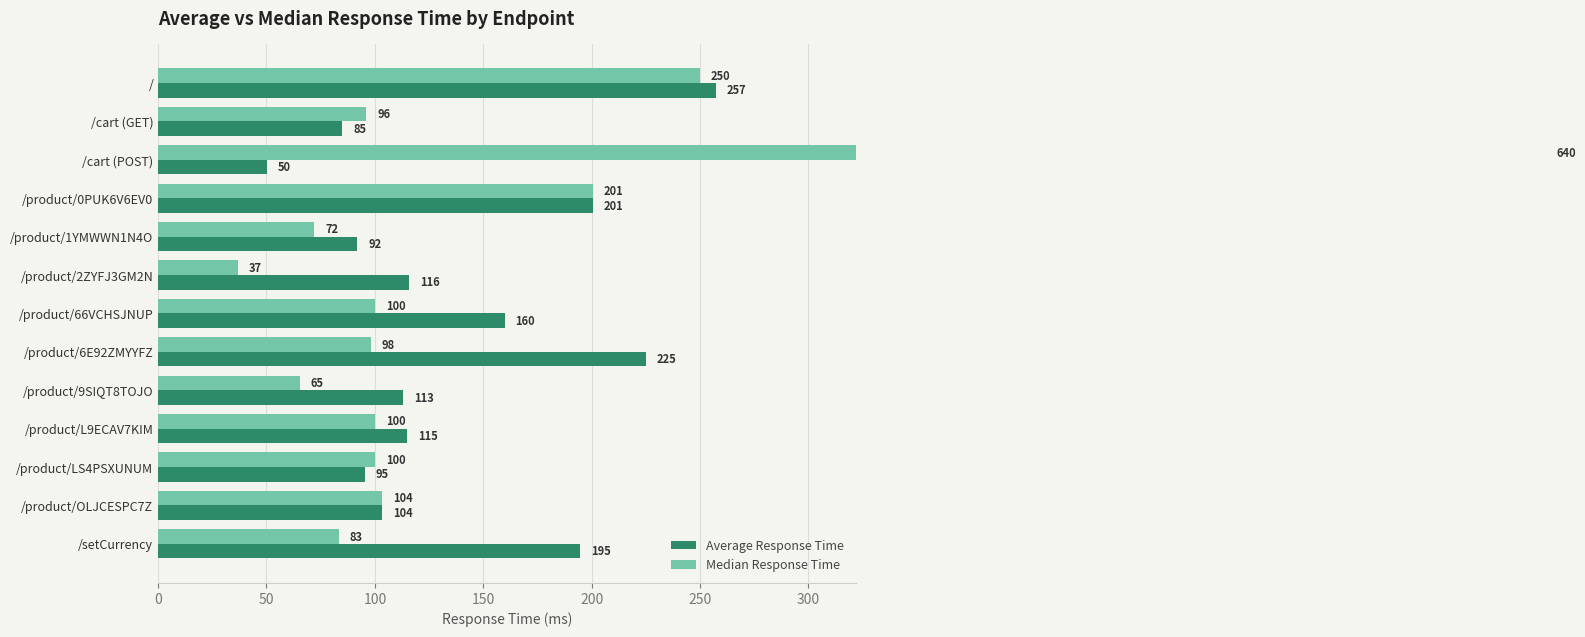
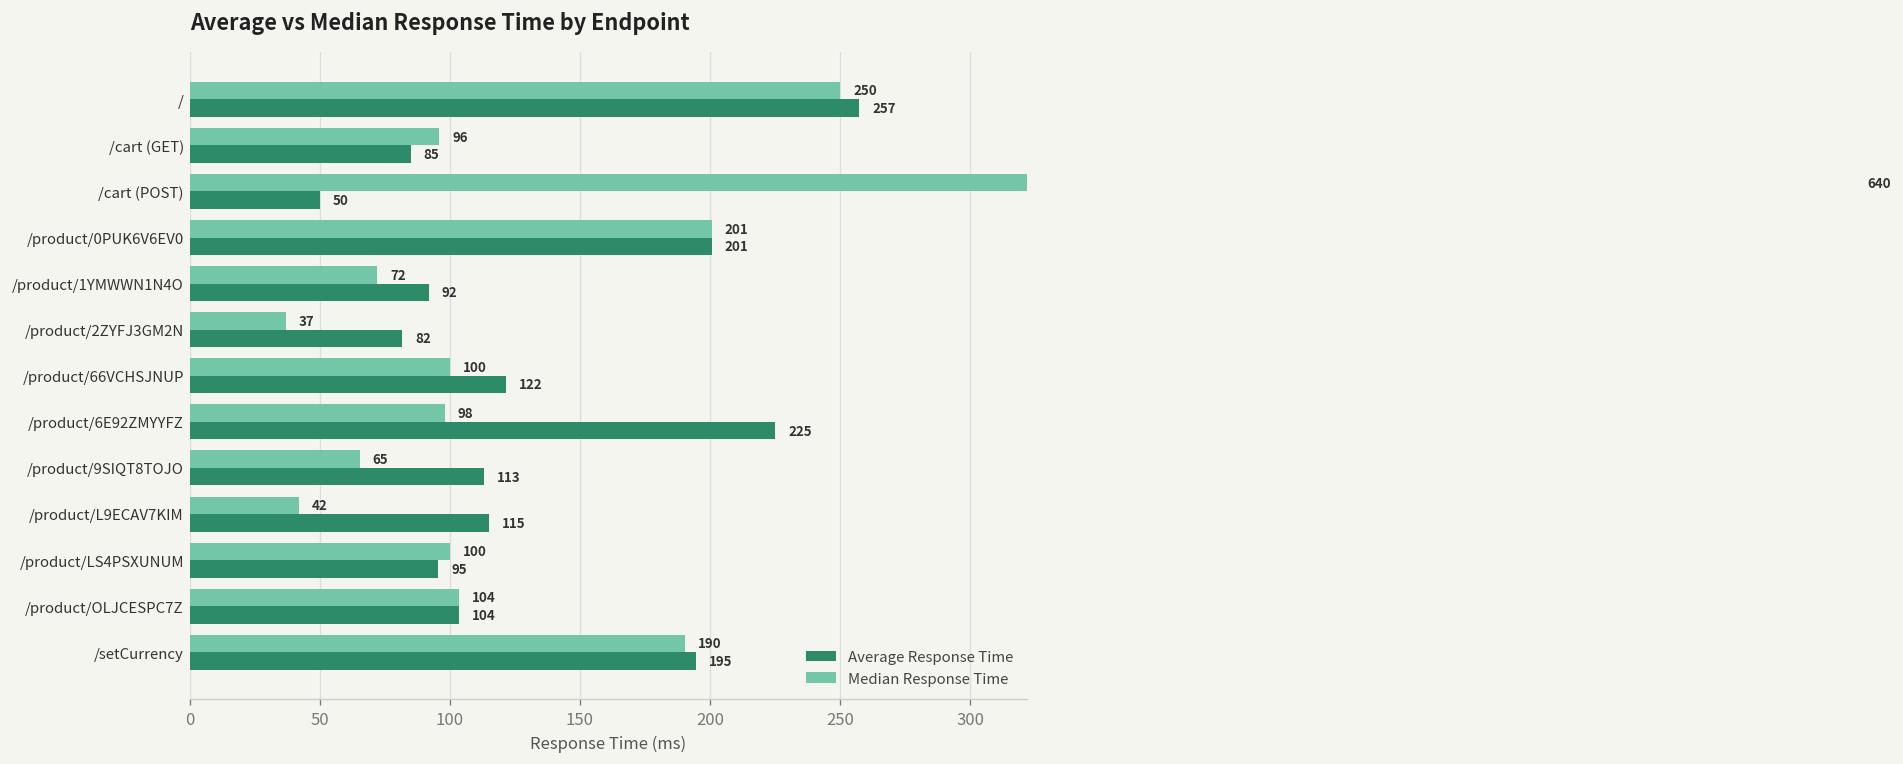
Average Response Time, /product/2ZYFJ3GM2N: 116 -> 82
Average Response Time, /product/66VCHSJNUP: 160 -> 122
Median Response Time, /product/L9ECAV7KIM: 100 -> 42
Median Response Time, /setCurrency: 83 -> 190
